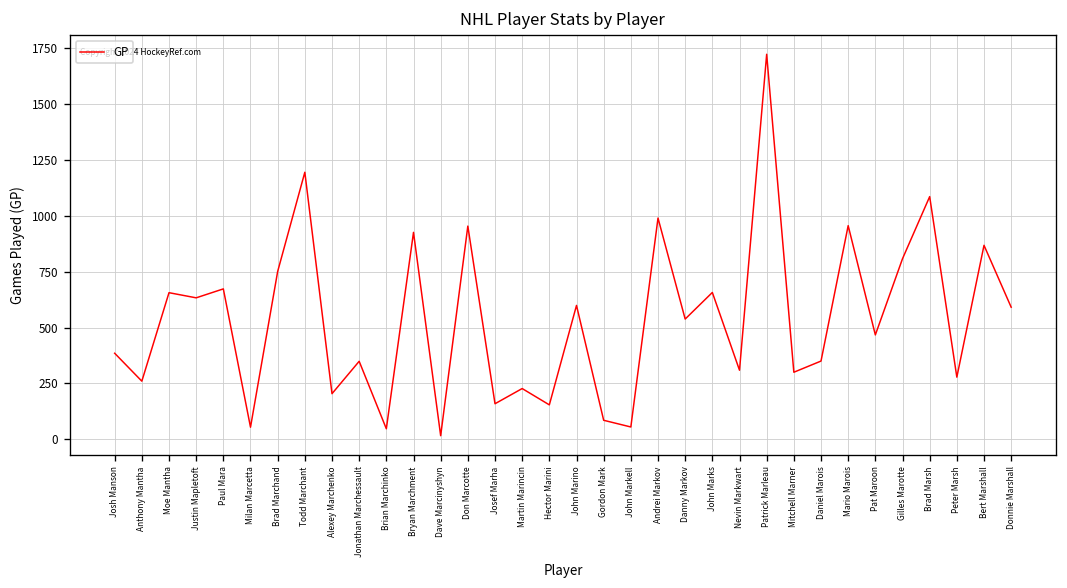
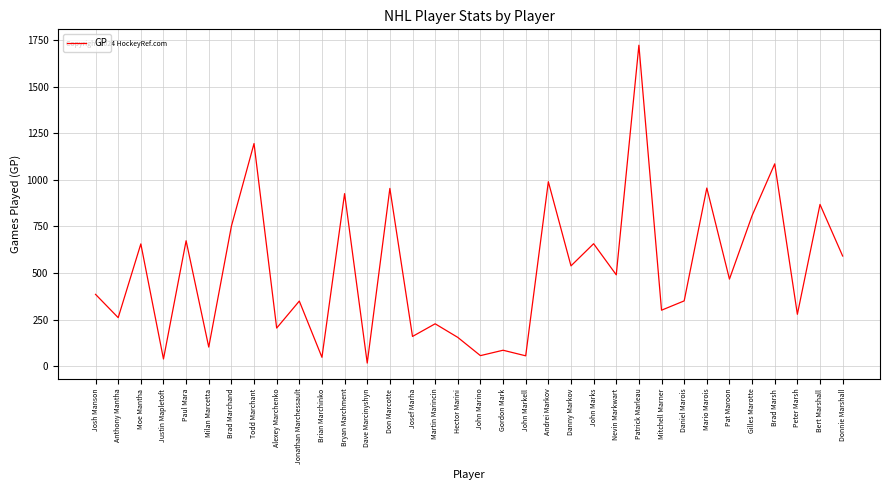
Justin Mapletoft: 630 -> 40
Milan Marcetta: 50 -> 100
John Marino: 600 -> 60
Nevin Markwart: 310 -> 490
